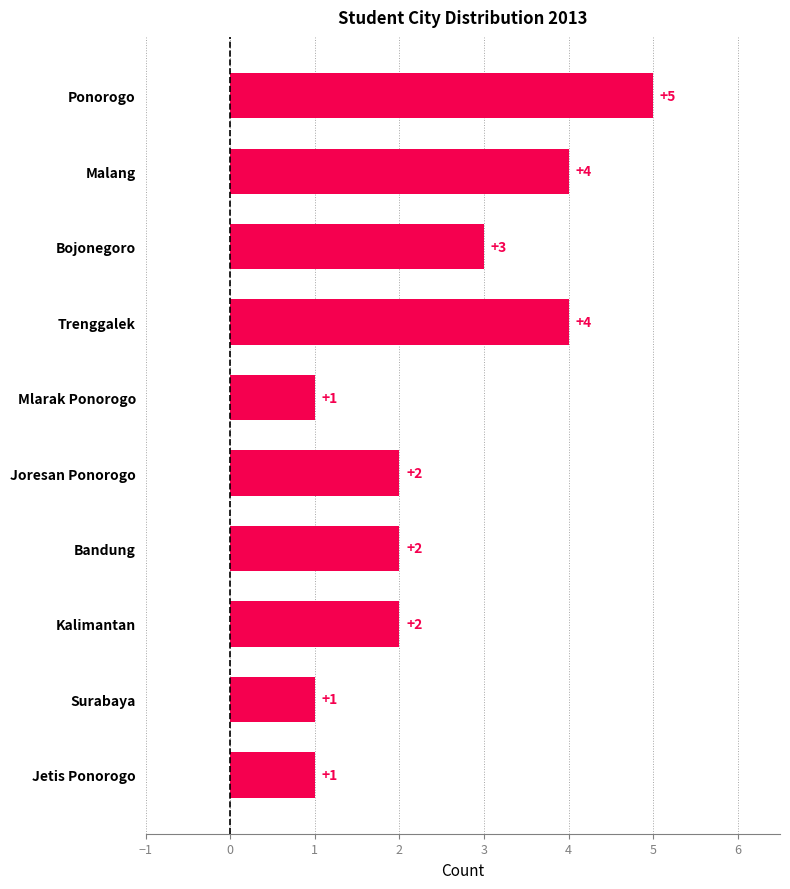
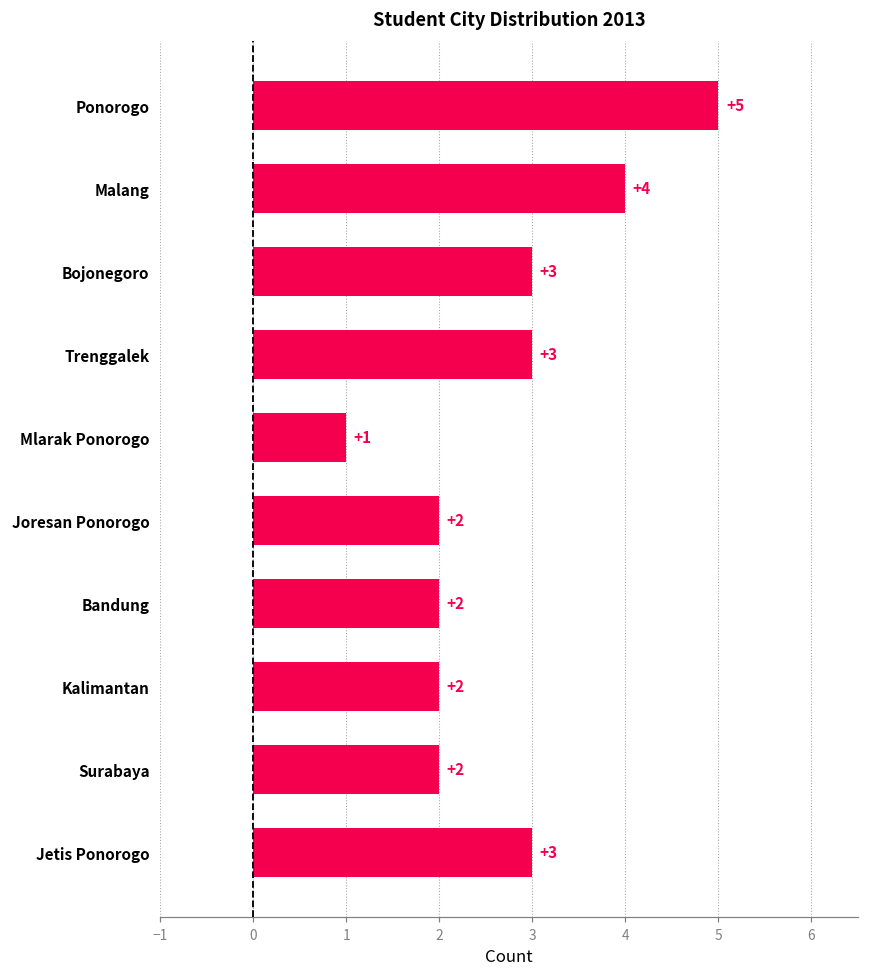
Trenggalek: +4 -> +3
Surabaya: +1 -> +2
Jetis Ponorogo: +1 -> +3
